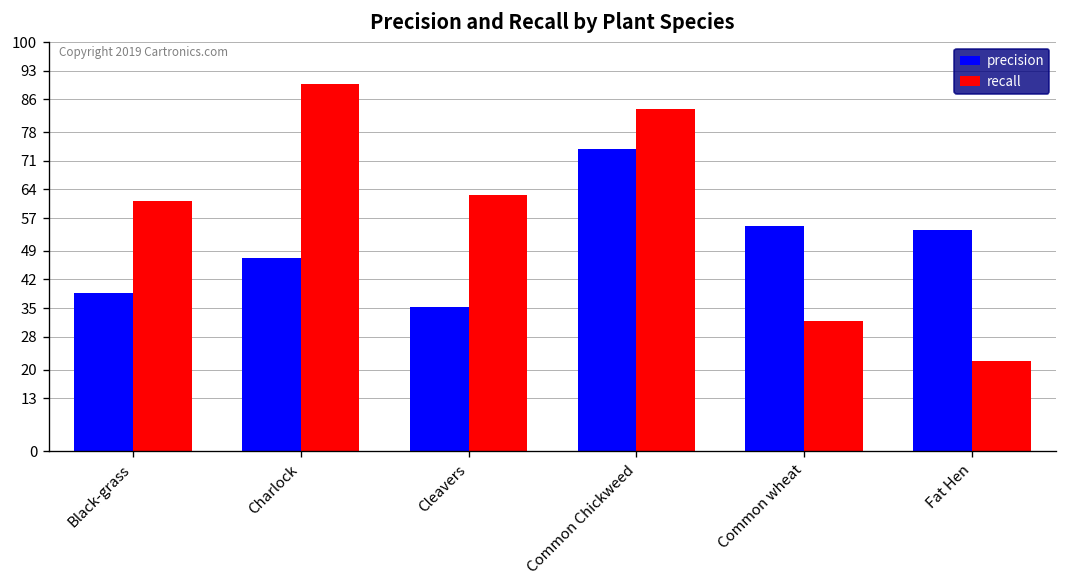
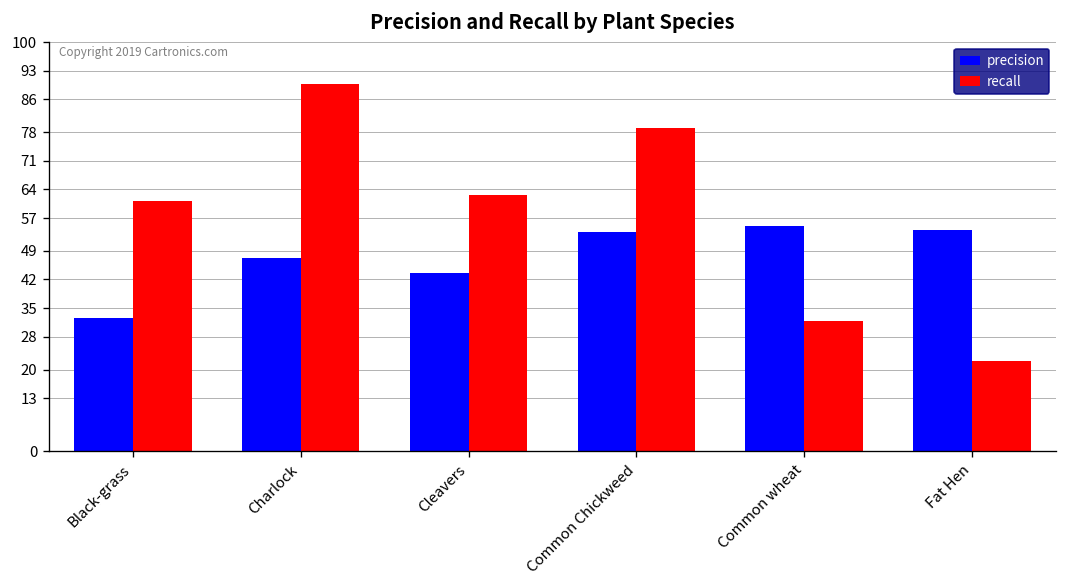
precision, Black-grass: 39 -> 33
precision, Cleavers: 35 -> 44
precision, Common Chickweed: 74 -> 54
recall, Common Chickweed: 84 -> 79
